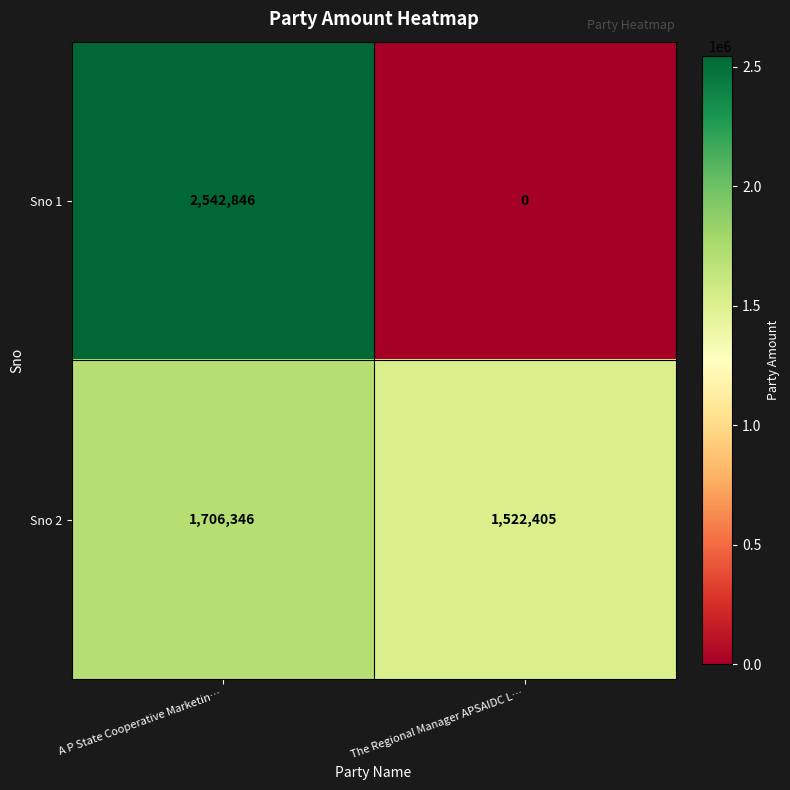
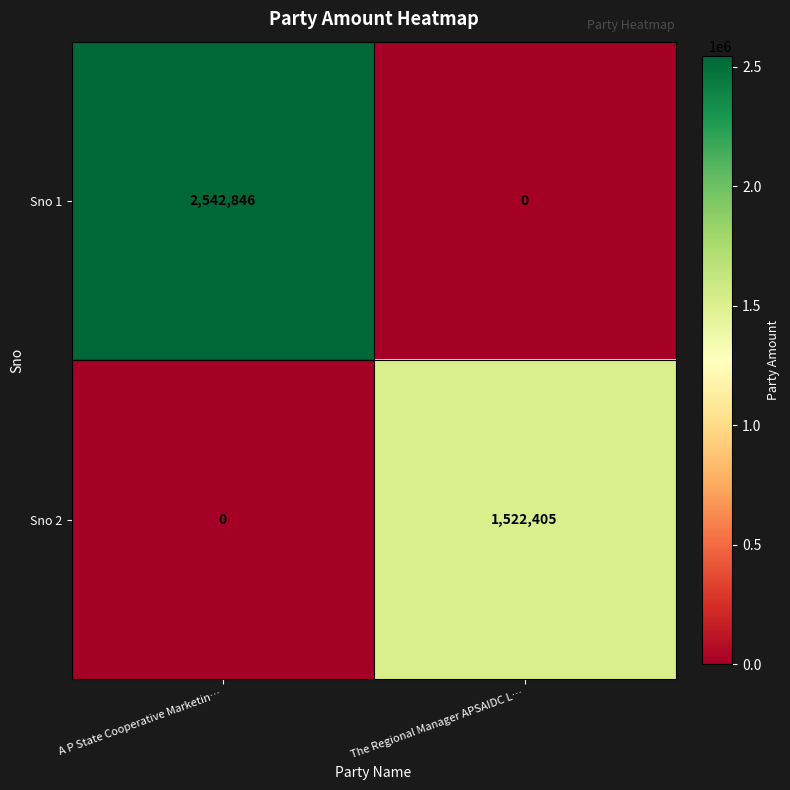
Sno 2, A P State Cooperative Marketin…: 1,706,346 -> 0
